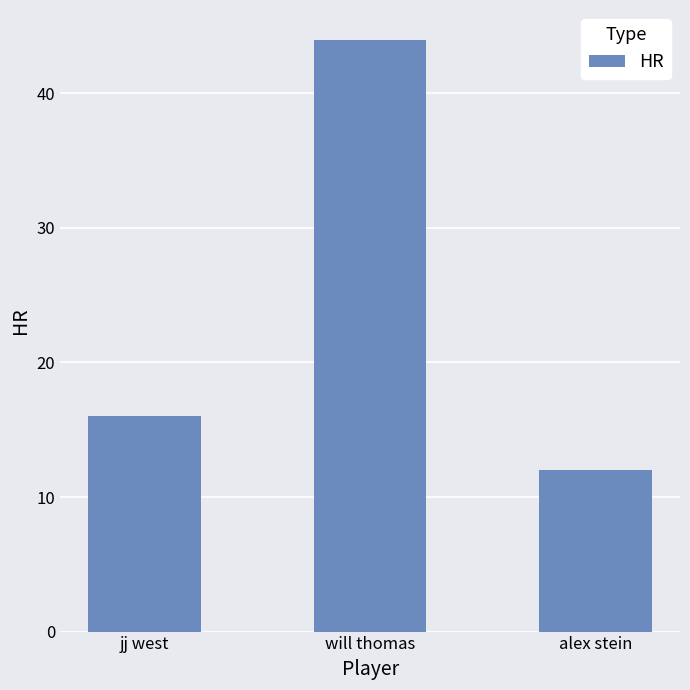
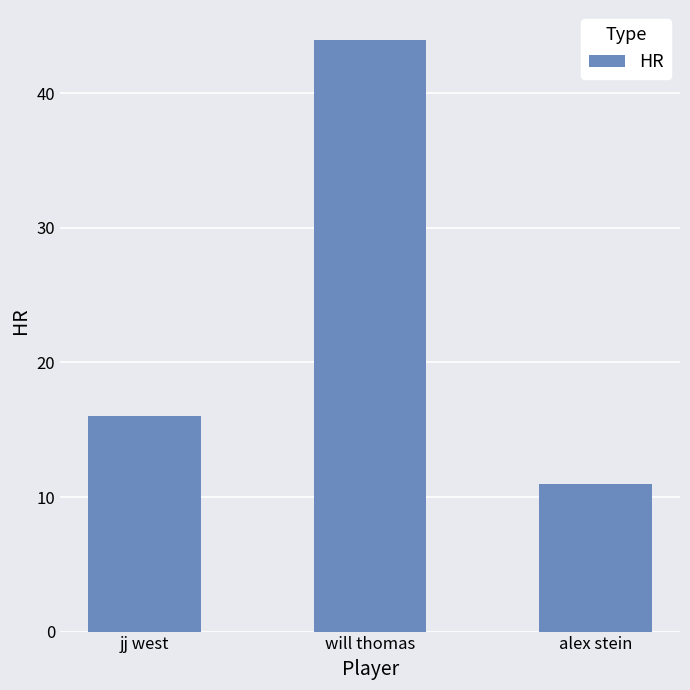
alex stein: 12 -> 11
